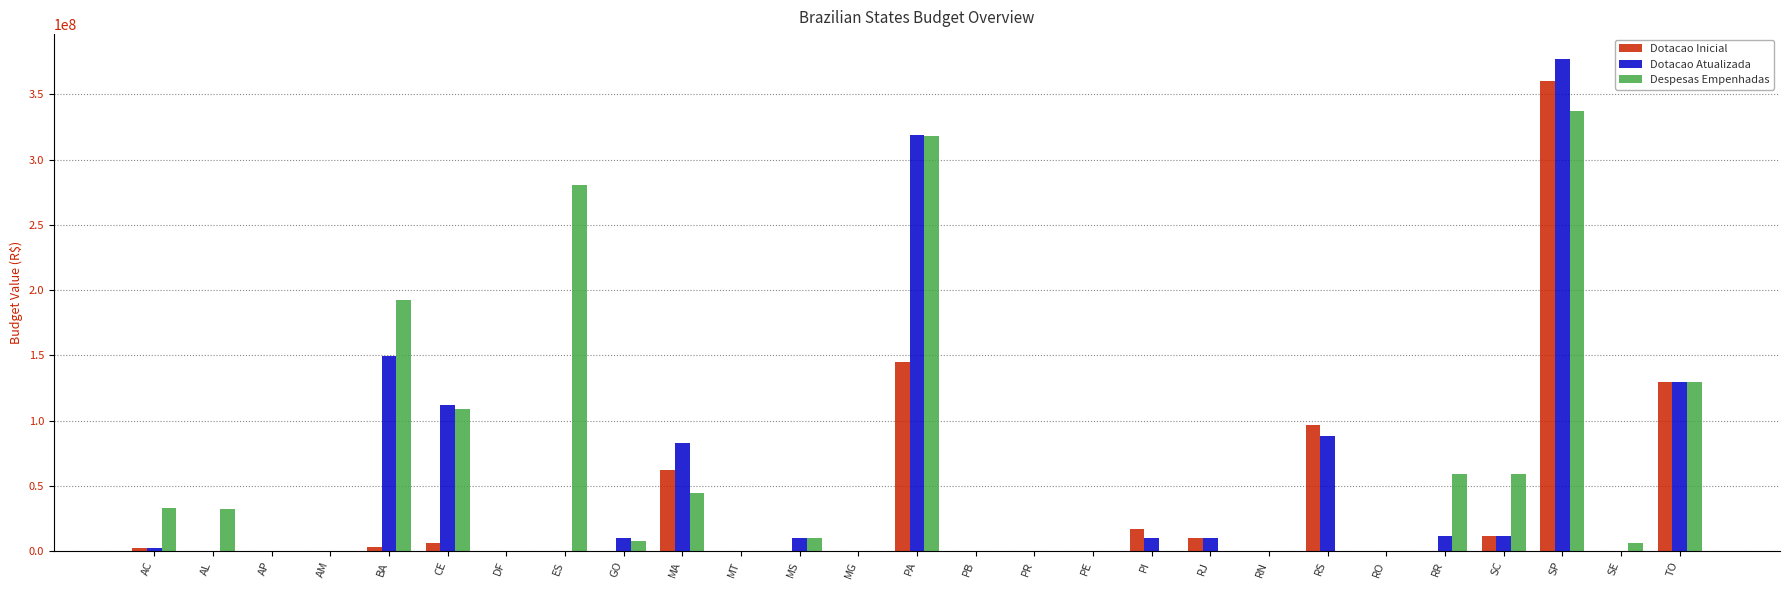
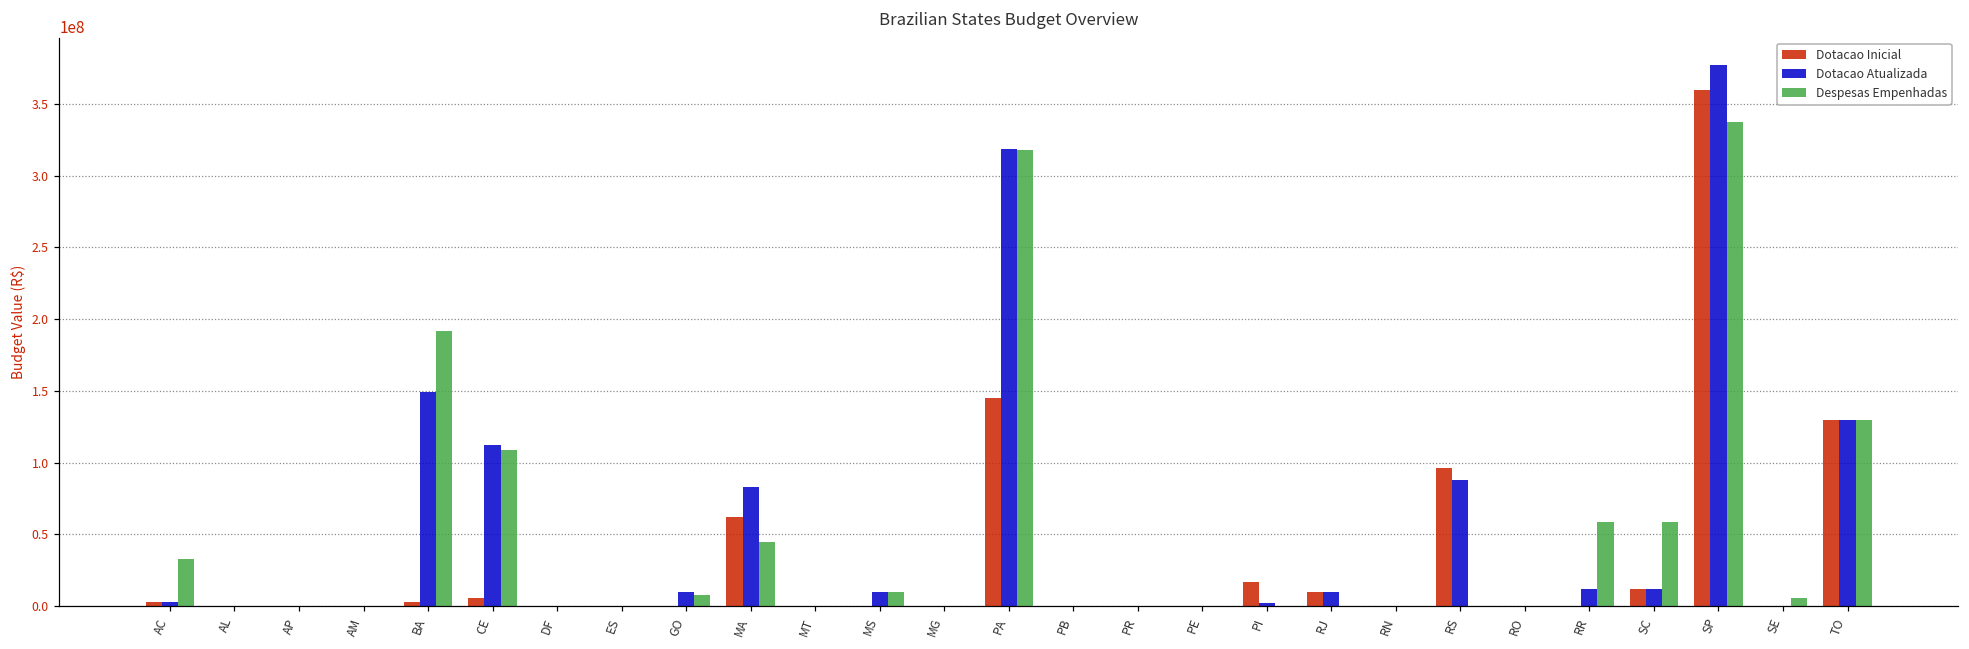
Despesas Empenhadas, AL: 32000000 -> 0
Despesas Empenhadas, ES: 281000000 -> 0
Dotacao Atualizada, PI: 10000000 -> 2000000
